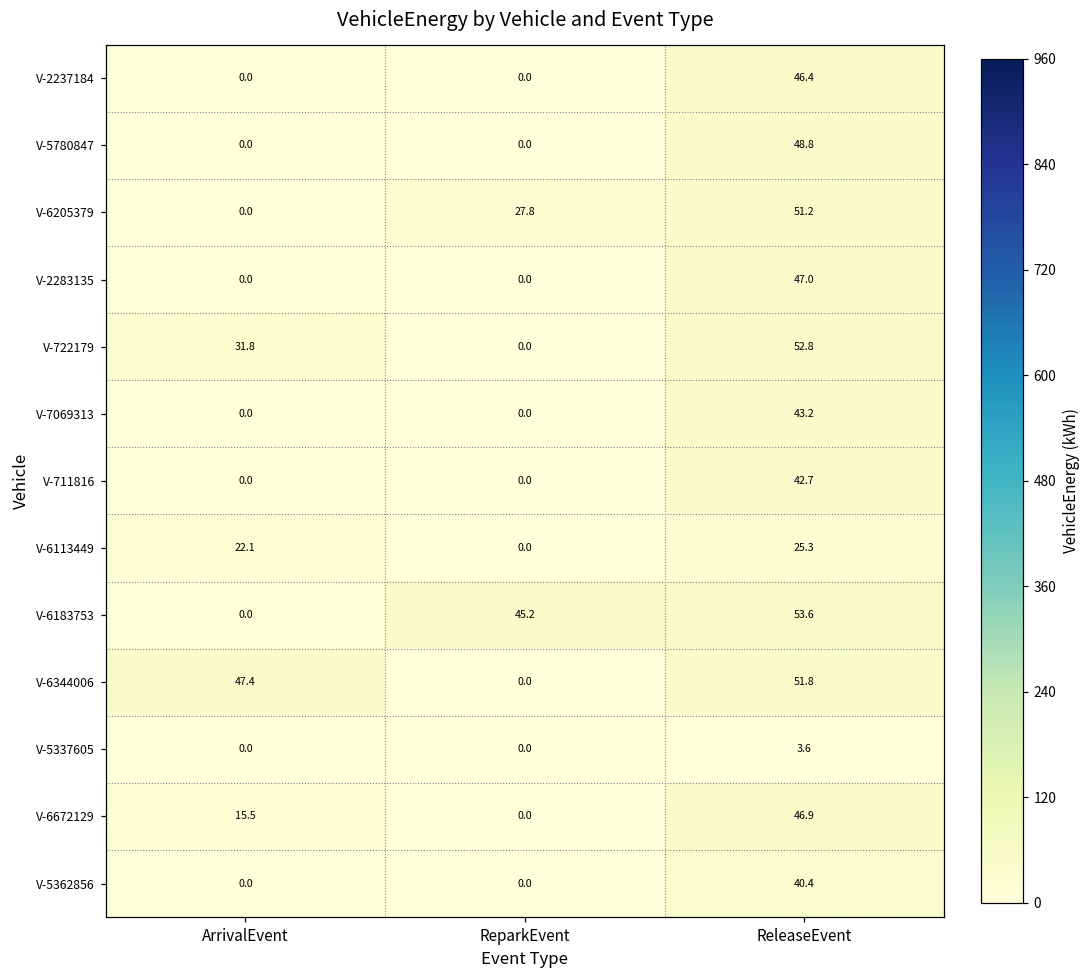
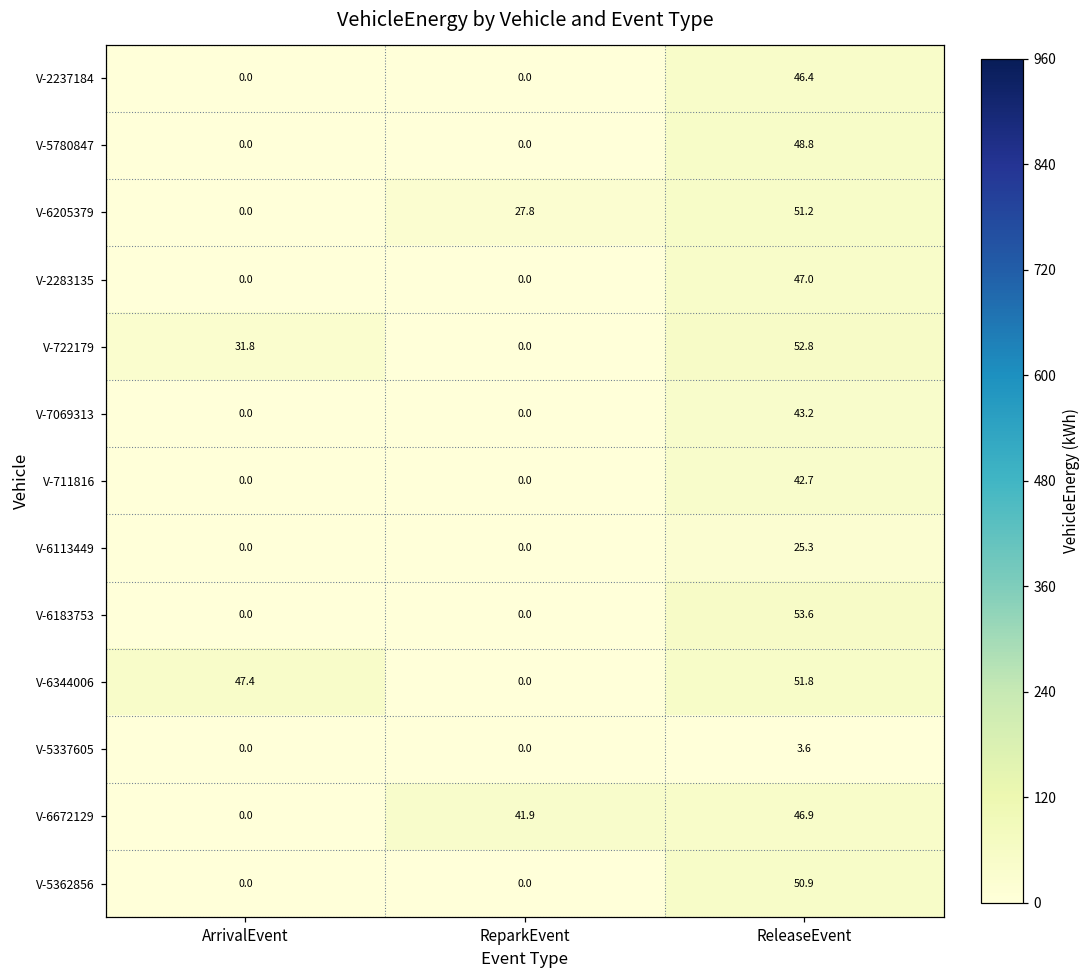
V-6113449, ArrivalEvent: 22.1 -> 0.0
V-6183753, ReparkEvent: 45.2 -> 0.0
V-6672129, ArrivalEvent: 15.5 -> 0.0
V-6672129, ReparkEvent: 0.0 -> 41.9
V-5362856, ReleaseEvent: 40.4 -> 50.9
